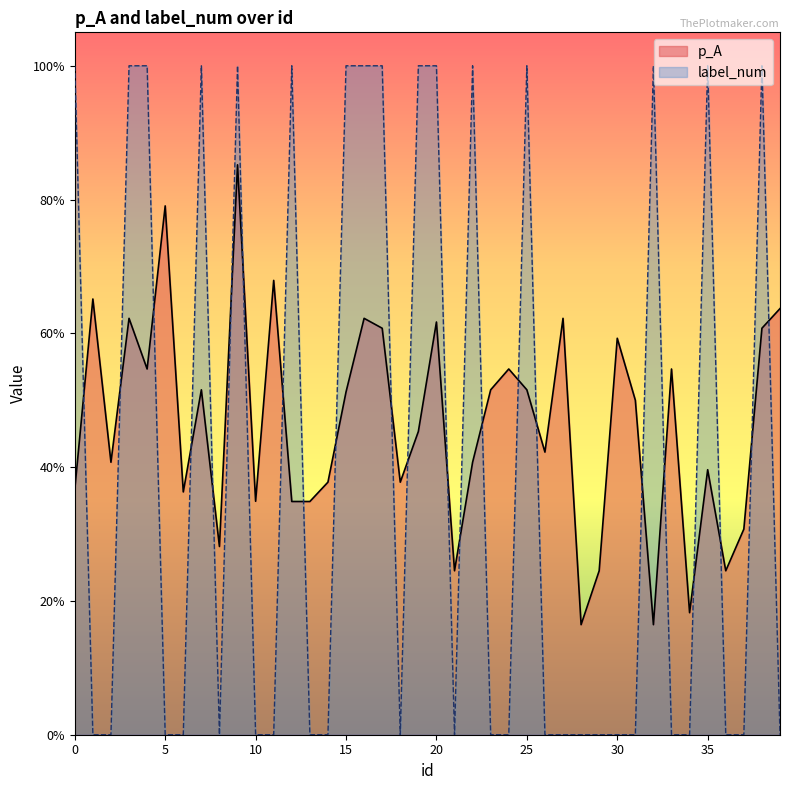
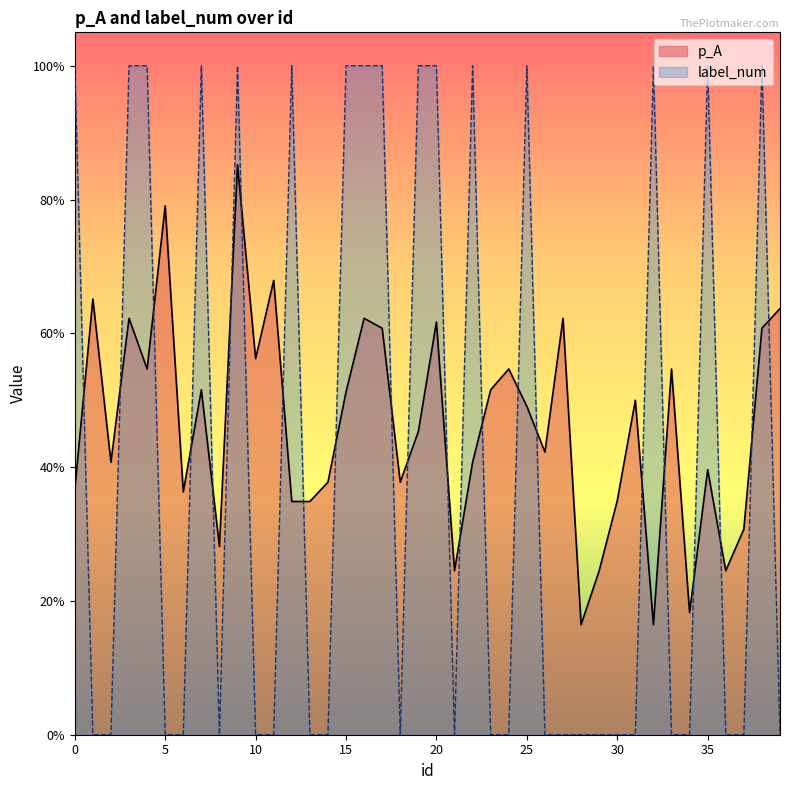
p_A, 10: 35% -> 56%
p_A, 25: 52% -> 49%
p_A, 30: 59% -> 35%
